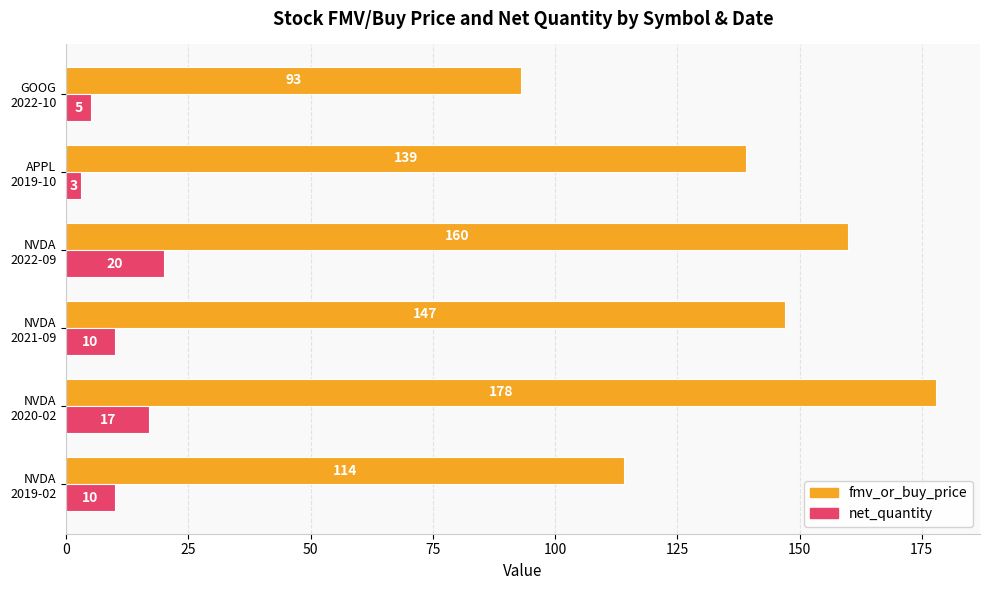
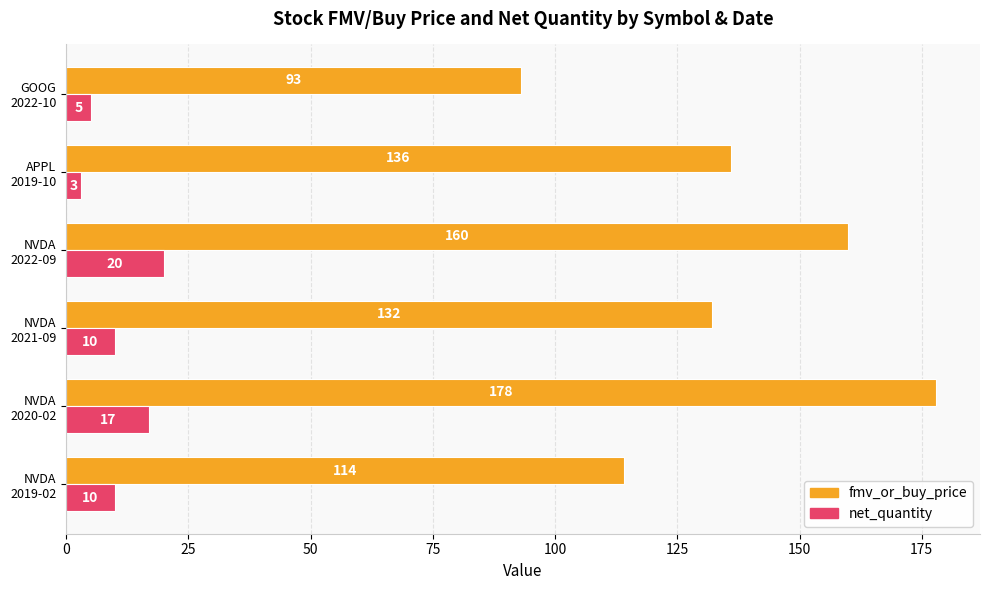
fmv_or_buy_price, APPL 2019-10: 139 -> 136
fmv_or_buy_price, NVDA 2021-09: 147 -> 132
